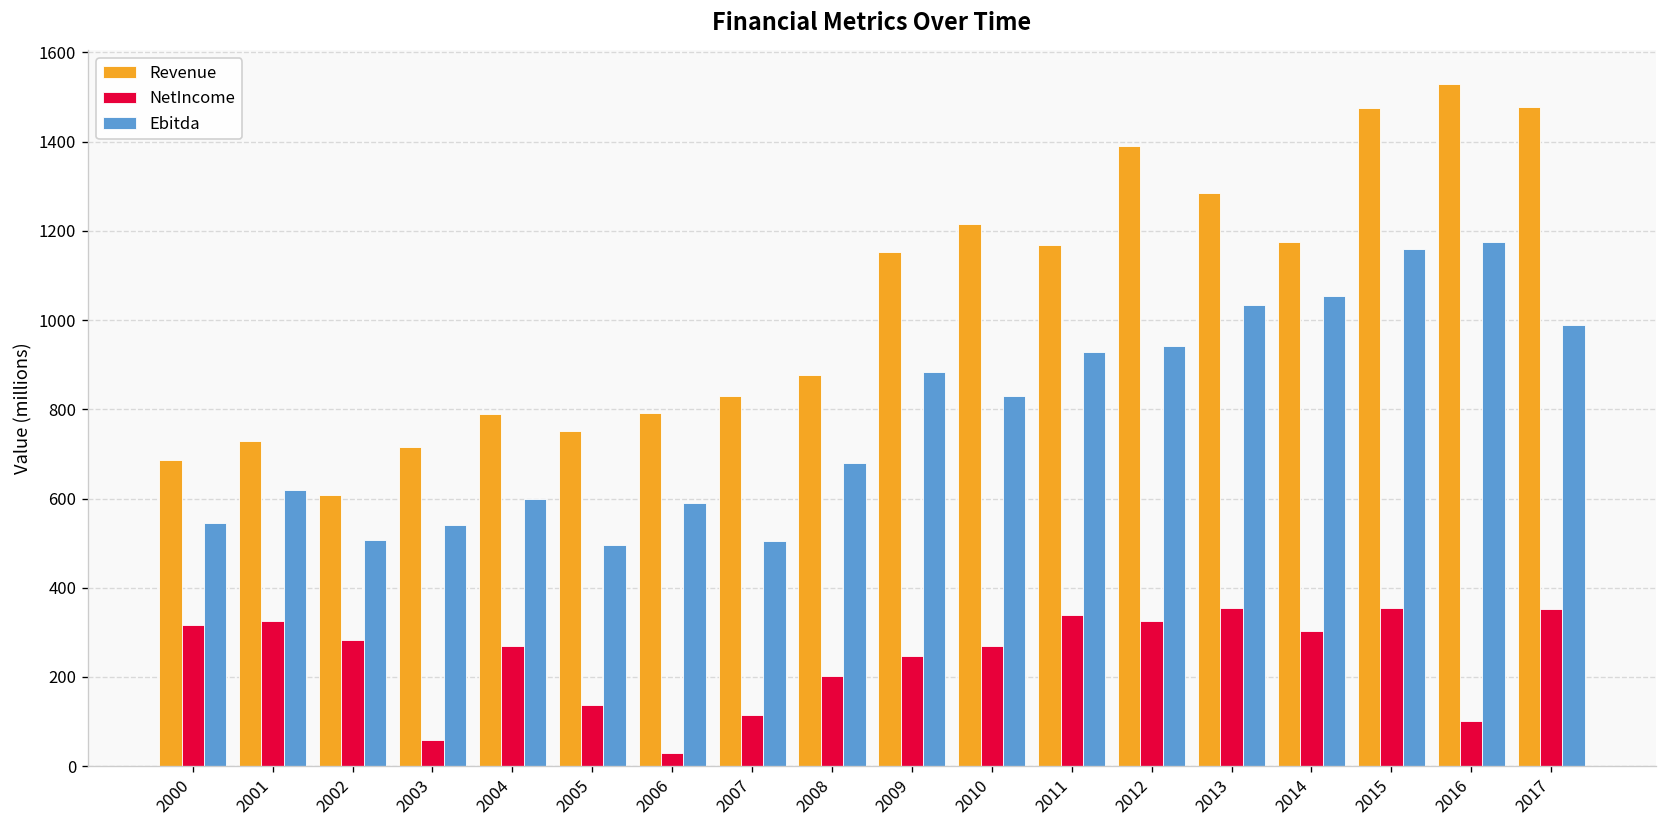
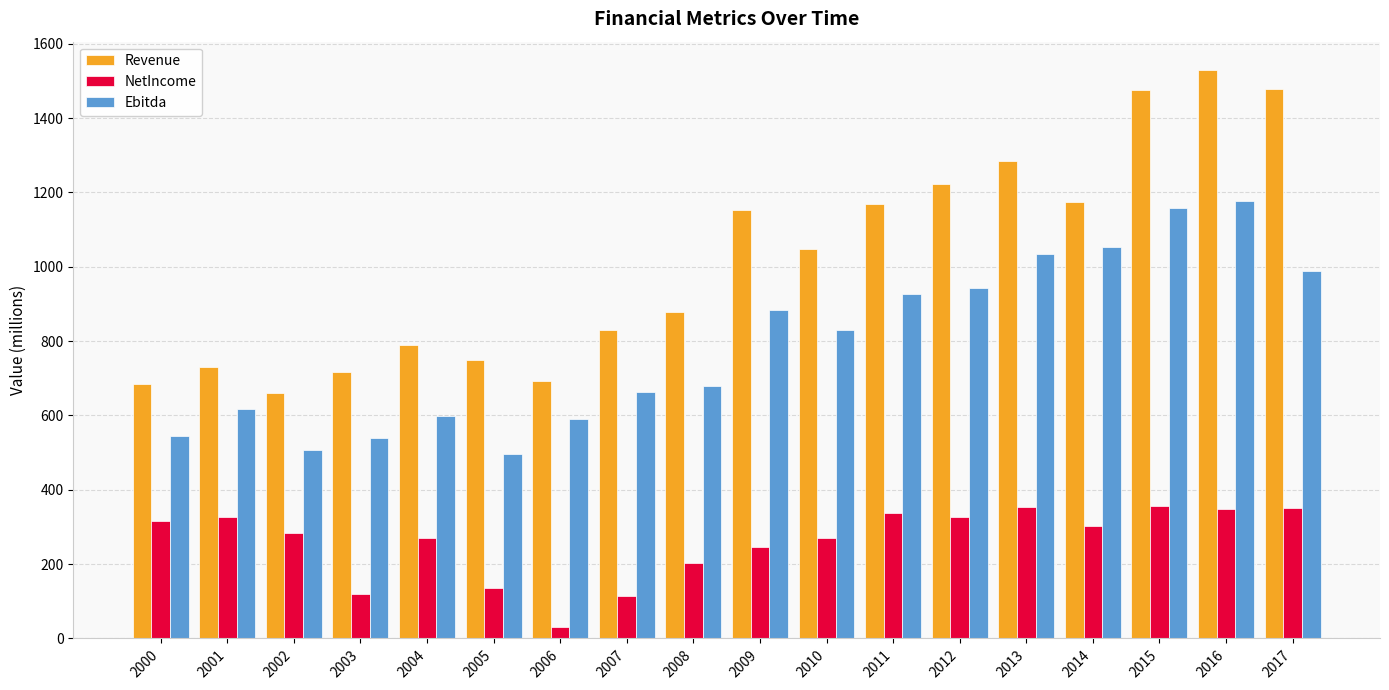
Revenue, 2002: 610 -> 660
NetIncome, 2003: 60 -> 120
Revenue, 2006: 790 -> 690
Ebitda, 2007: 500 -> 660
Revenue, 2010: 1220 -> 1050
Revenue, 2012: 1390 -> 1220
NetIncome, 2016: 100 -> 350
